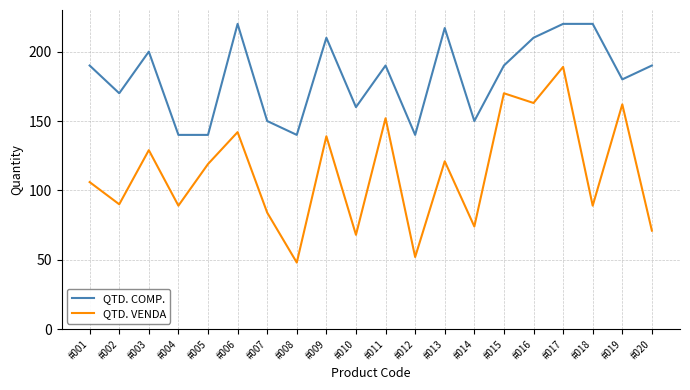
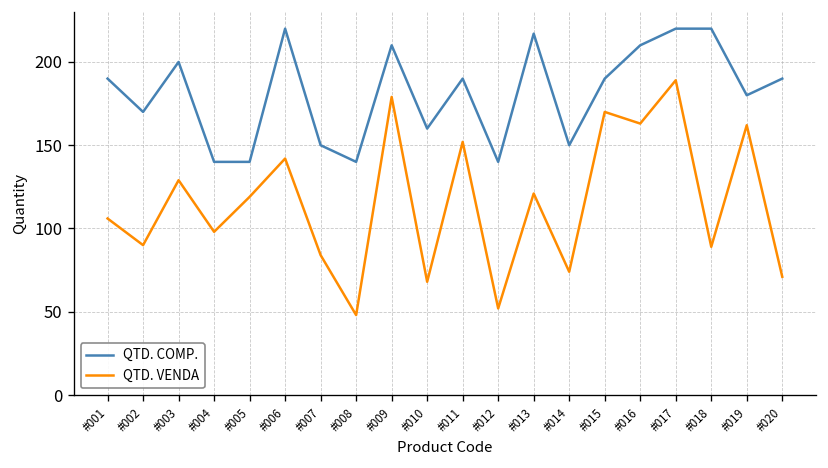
QTD. VENDA, #004: 89 -> 98
QTD. VENDA, #009: 139 -> 179
